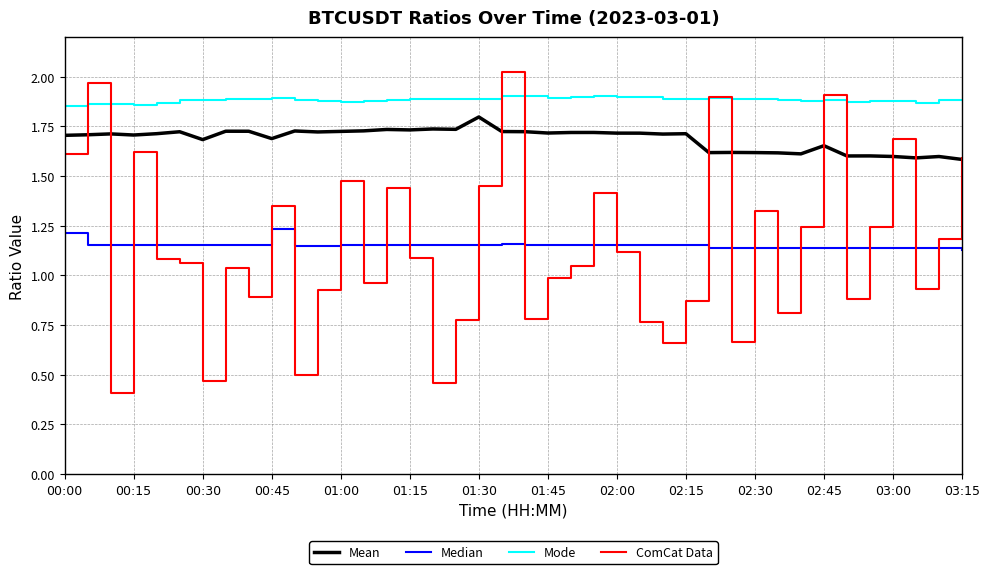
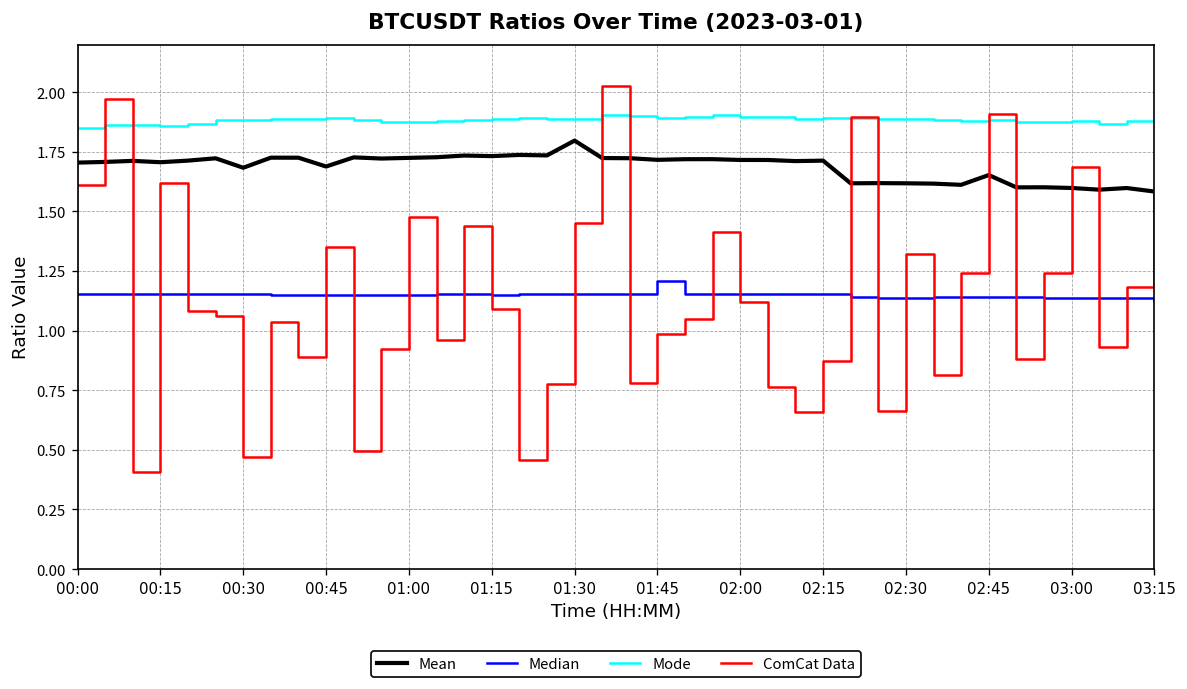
Median, 00:00: 1.22 -> 1.15
Median, 00:45: 1.23 -> 1.15
Median, 01:45: 1.15 -> 1.21
